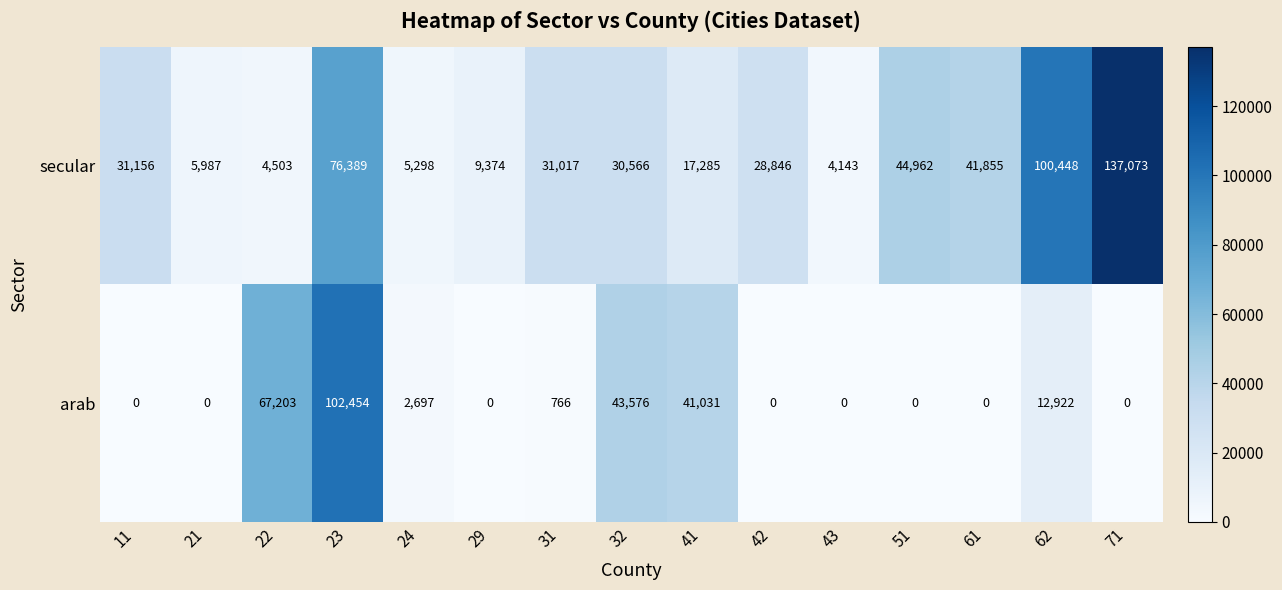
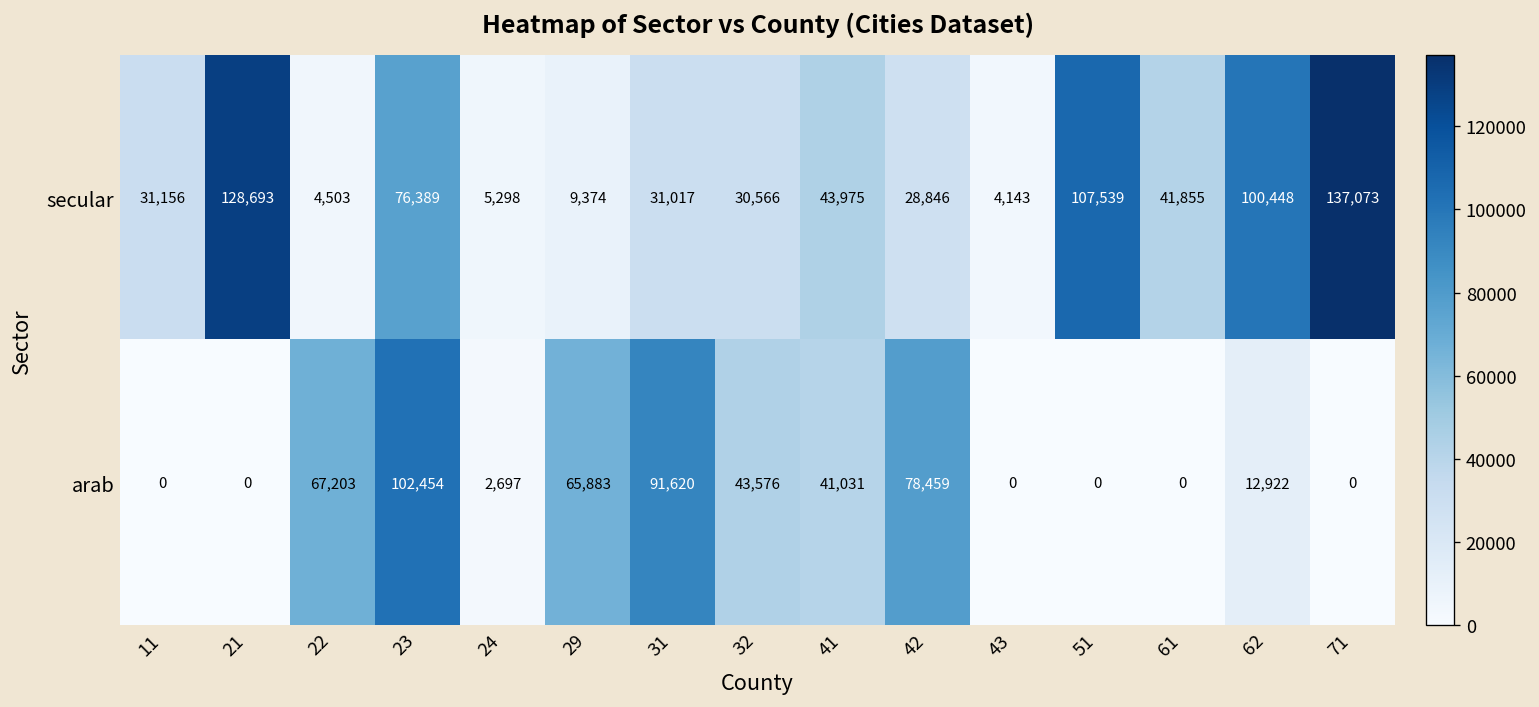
secular, 21: 5,987 -> 128,693
secular, 41: 17,285 -> 43,975
secular, 51: 44,962 -> 107,539
arab, 29: 0 -> 65,883
arab, 31: 766 -> 91,620
arab, 42: 0 -> 78,459
